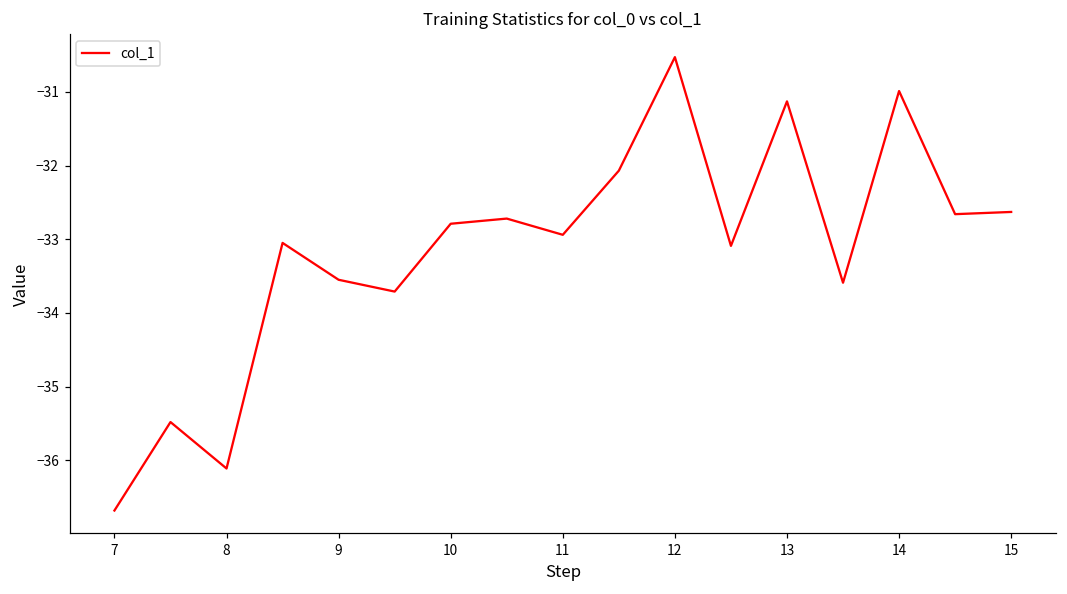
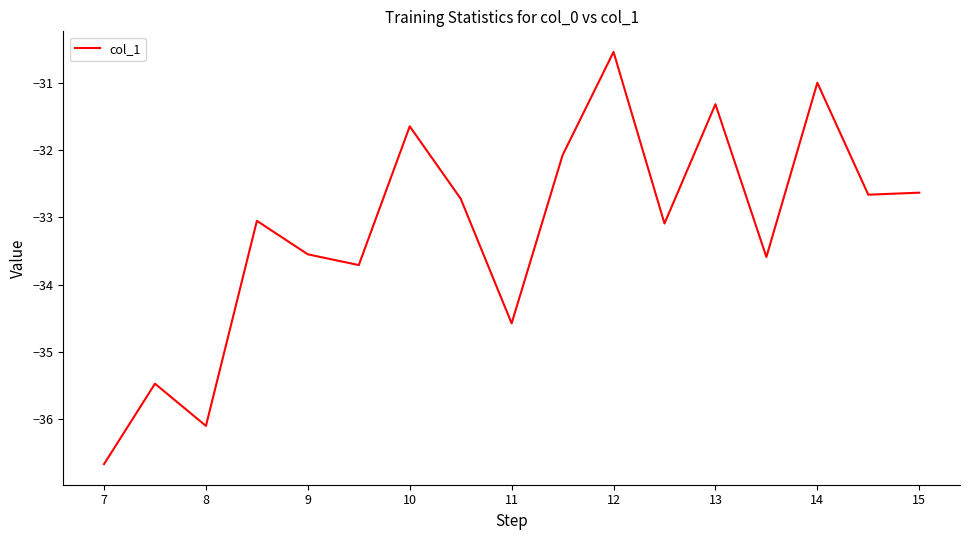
10: -32.8 -> -31.6
11: -32.9 -> -34.6
13: -31.1 -> -31.3
